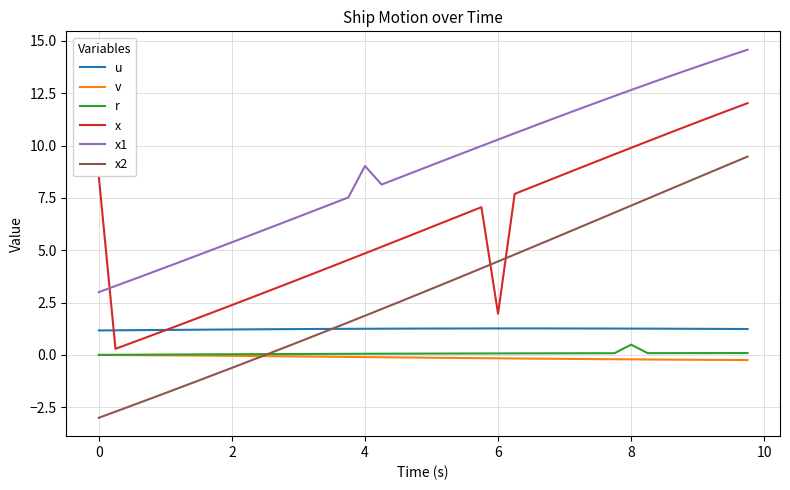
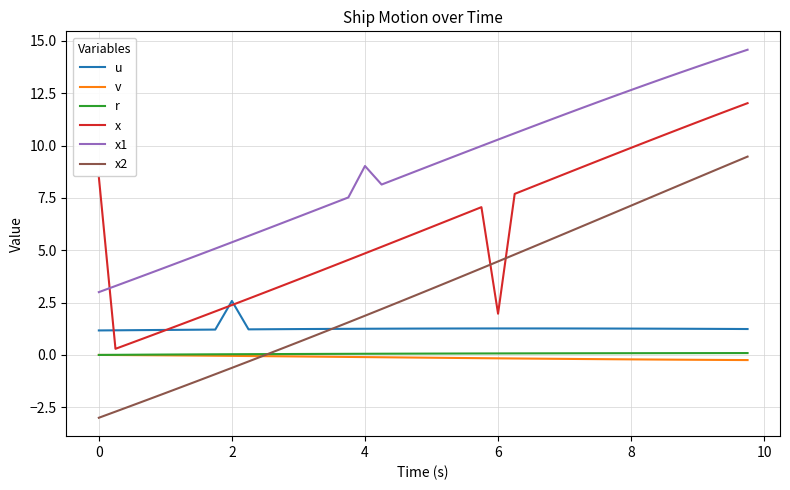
u, 2: 1.2 -> 2.6
r, 8: 0.5 -> 0.1
